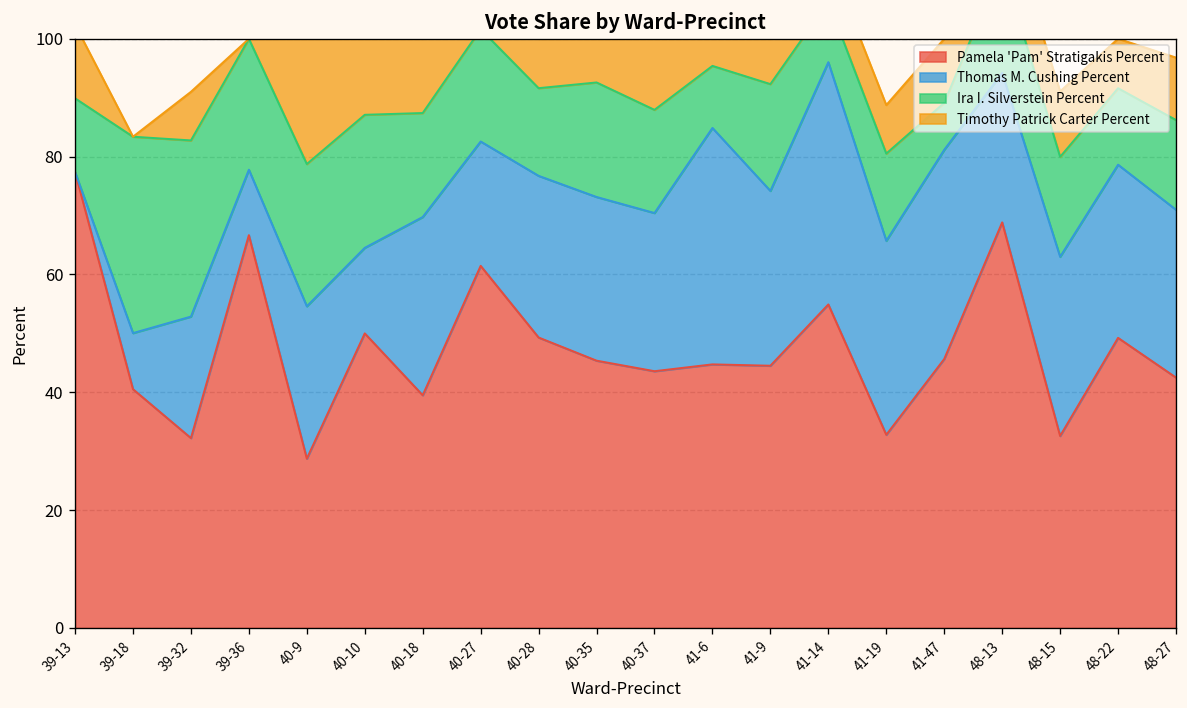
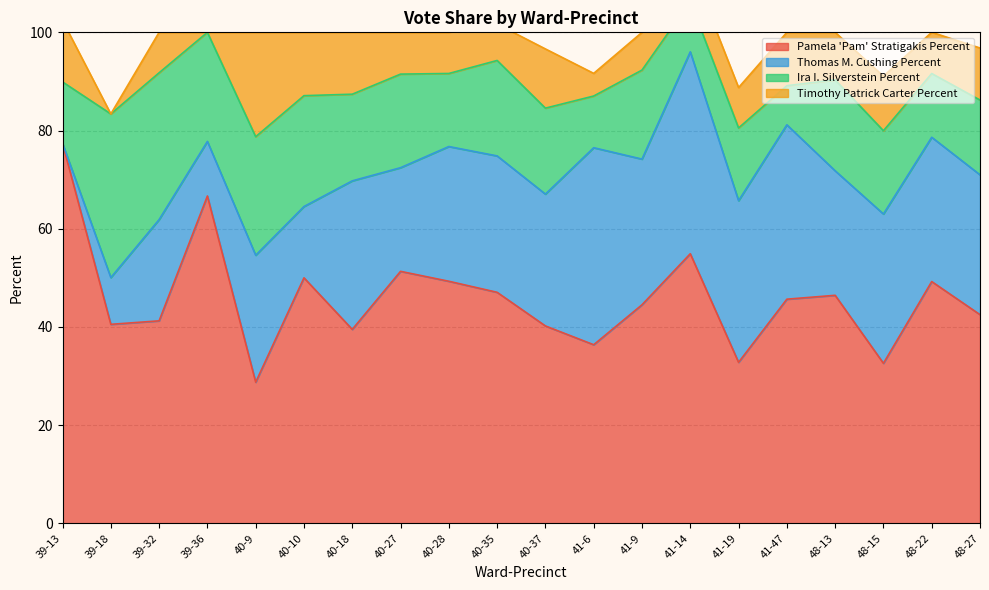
Pamela 'Pam' Stratigakis Percent, 39-32: 32 -> 41
Pamela 'Pam' Stratigakis Percent, 40-27: 61 -> 51
Pamela 'Pam' Stratigakis Percent, 40-35: 45 -> 47
Pamela 'Pam' Stratigakis Percent, 40-37: 44 -> 40
Pamela 'Pam' Stratigakis Percent, 41-6: 45 -> 36
Pamela 'Pam' Stratigakis Percent, 48-13: 69 -> 46
